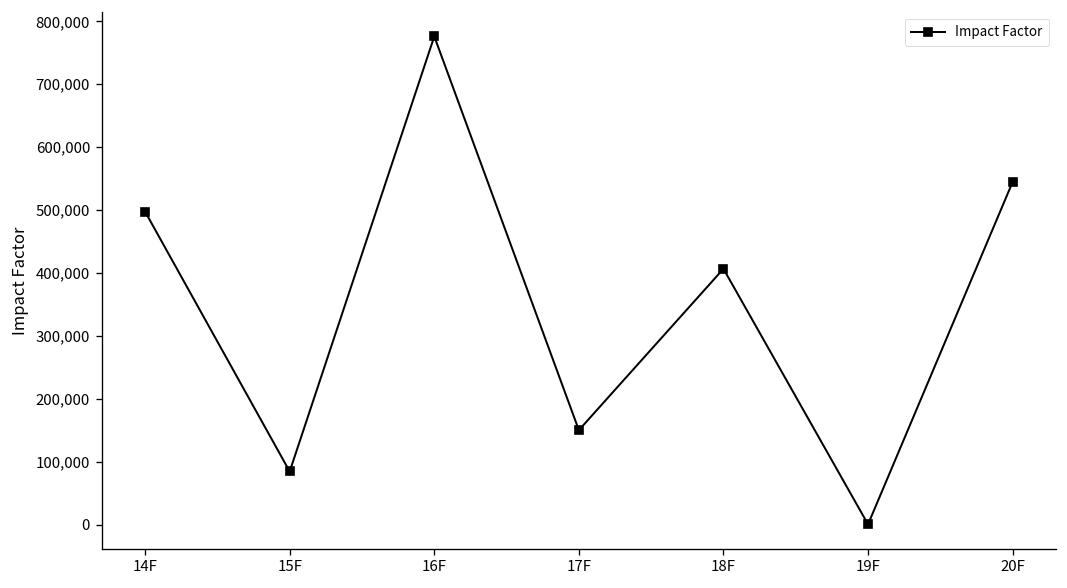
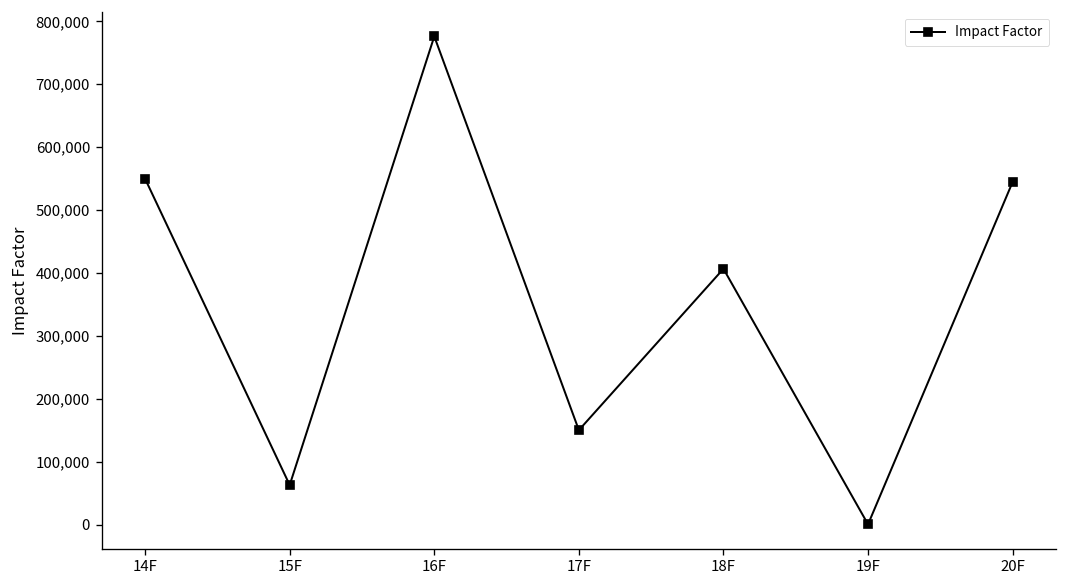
14F: 500,000 -> 550,000
15F: 80,000 -> 60,000
